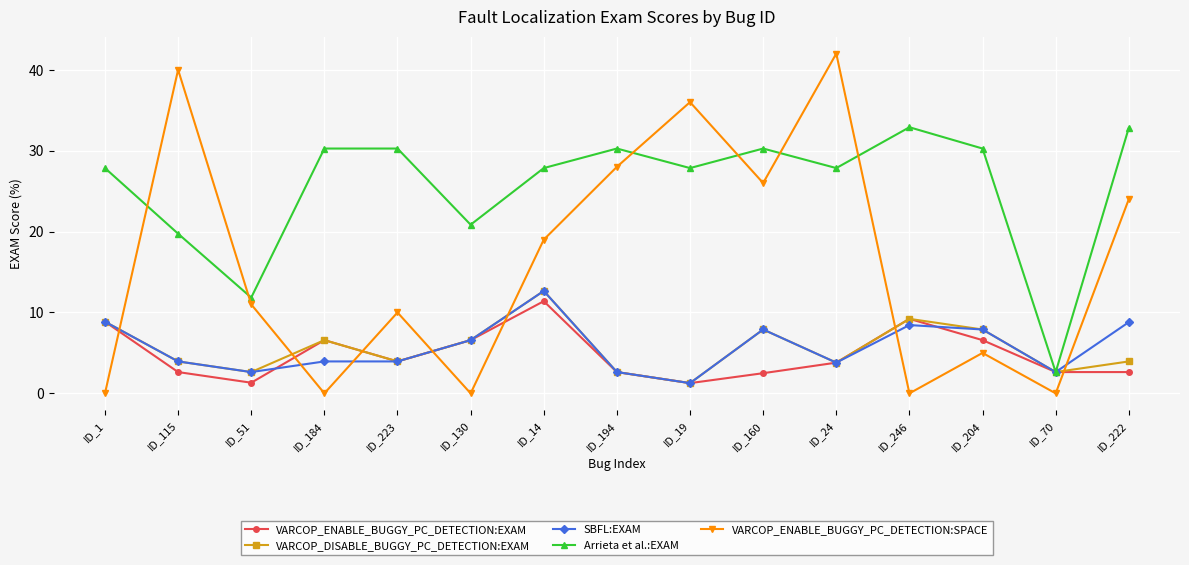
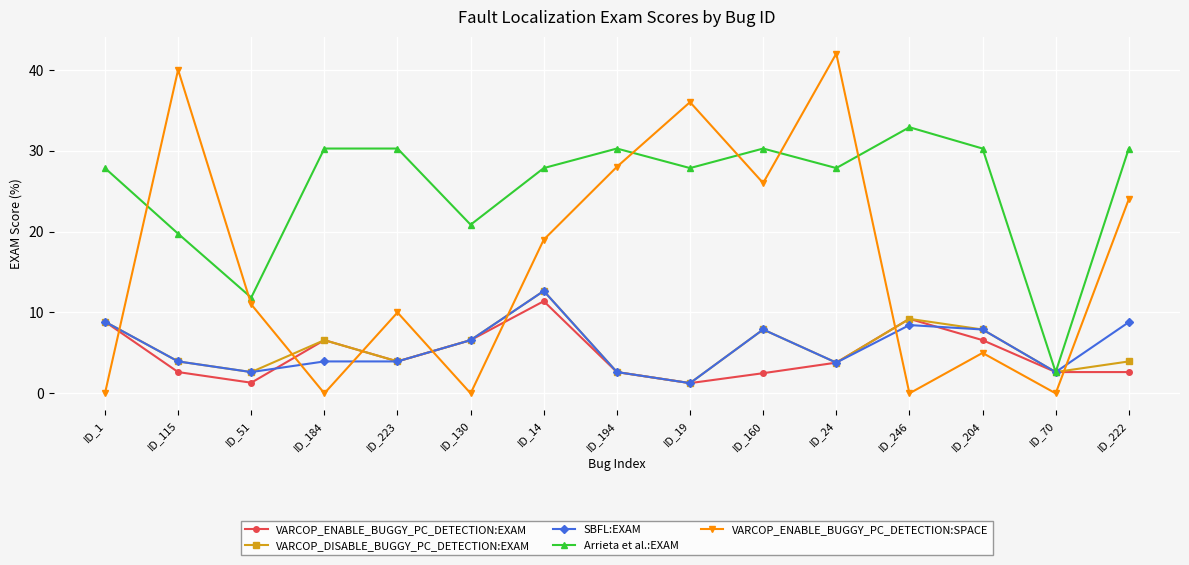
Arrieta et al.:EXAM, ID_222: 33 -> 30
